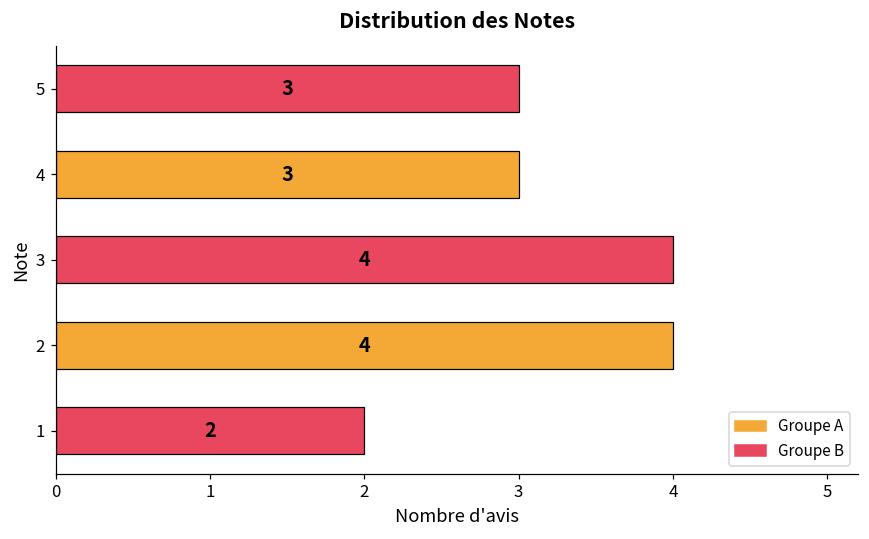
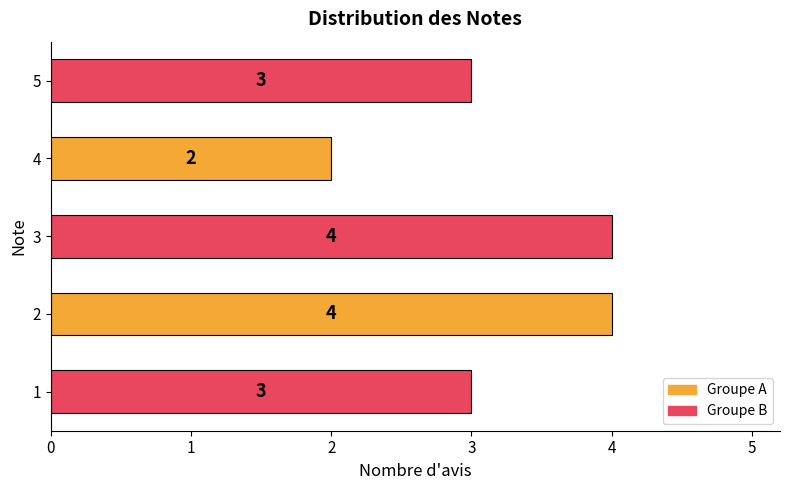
4: 3 -> 2
1: 2 -> 3
